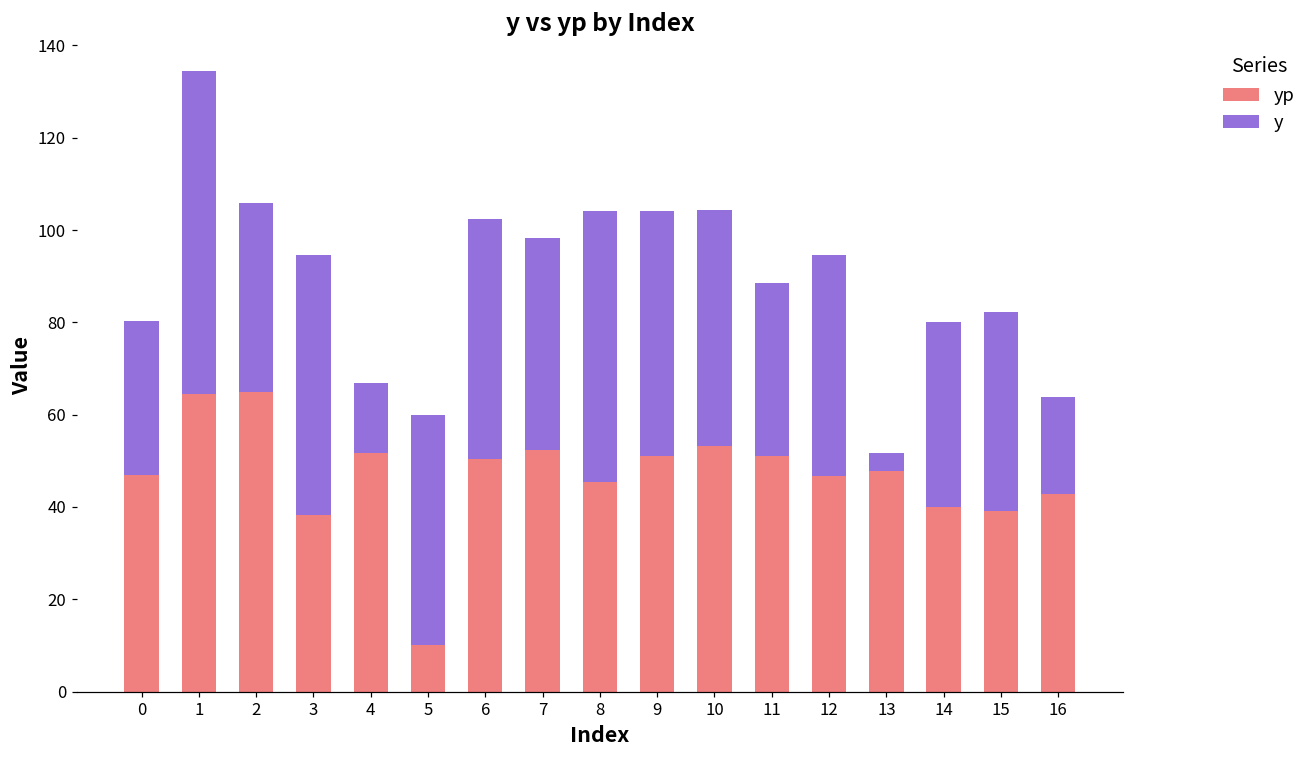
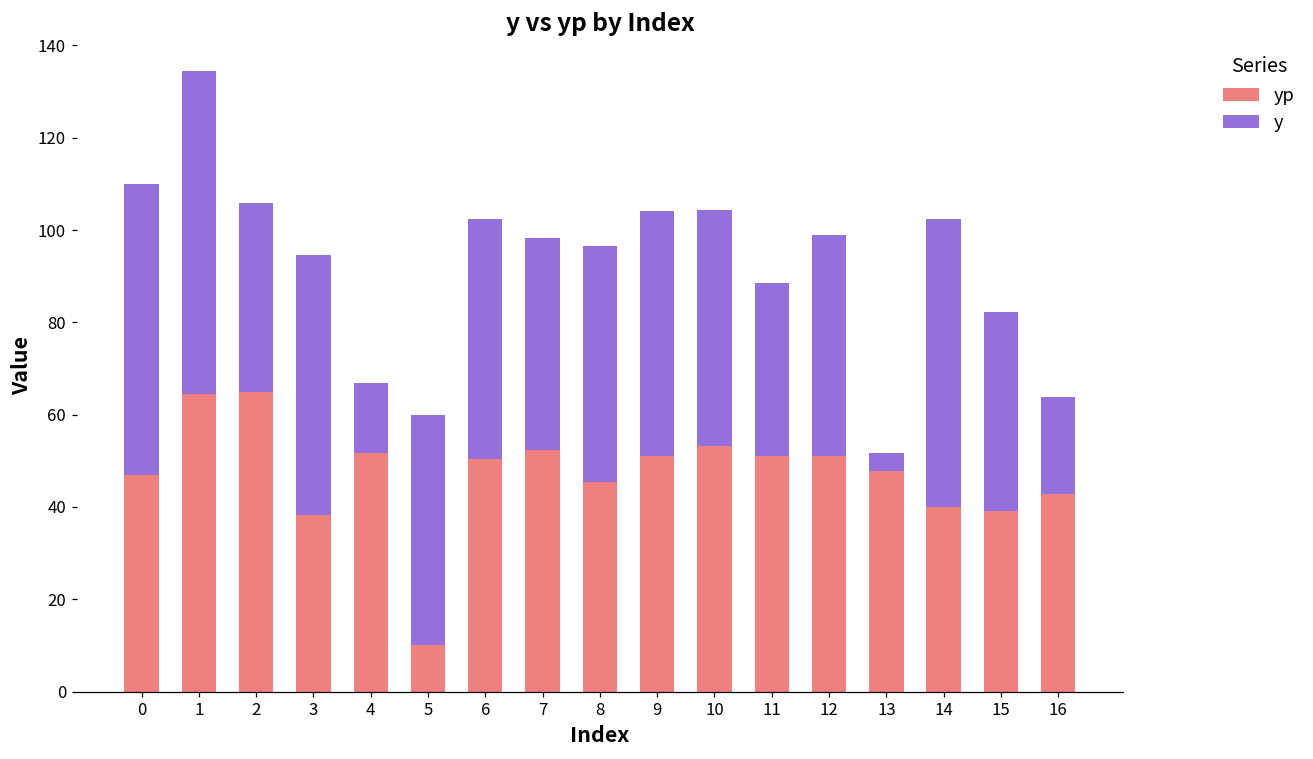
y, 0: 33 -> 63
y, 8: 59 -> 51
yp, 12: 47 -> 51
y, 14: 40 -> 63
